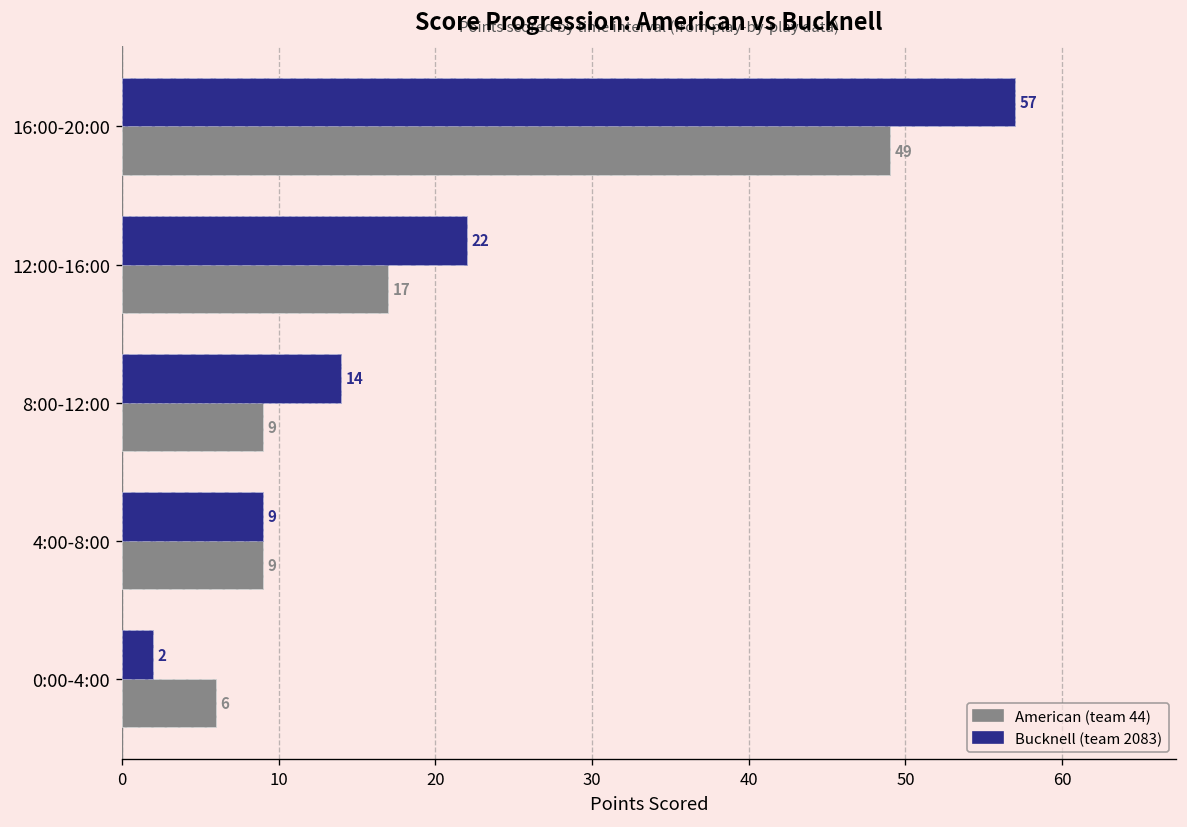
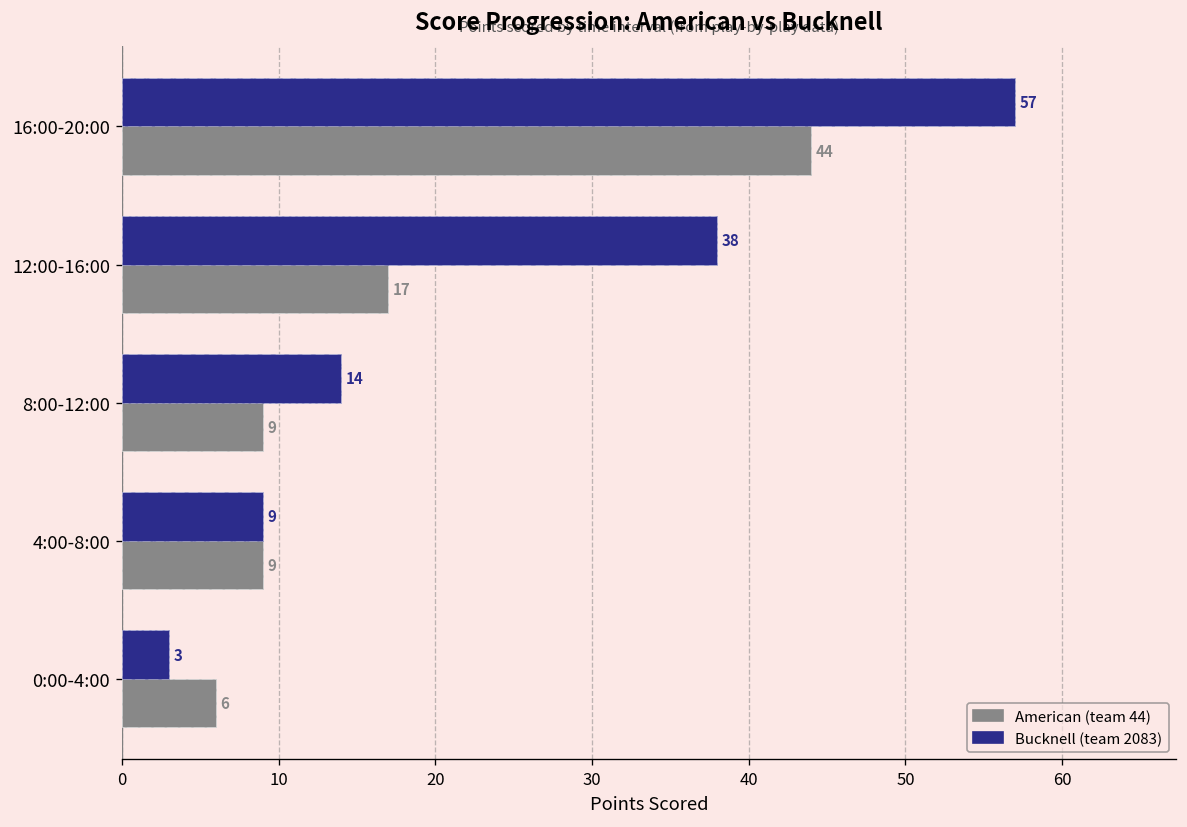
American (team 44), 16:00-20:00: 49 -> 44
Bucknell (team 2083), 12:00-16:00: 22 -> 38
Bucknell (team 2083), 0:00-4:00: 2 -> 3
